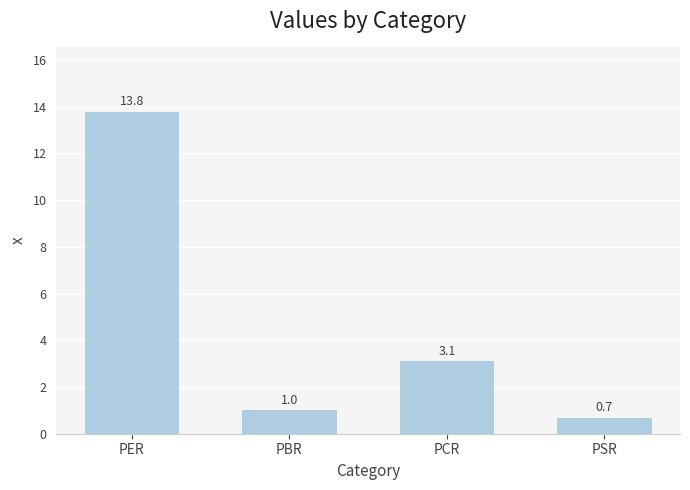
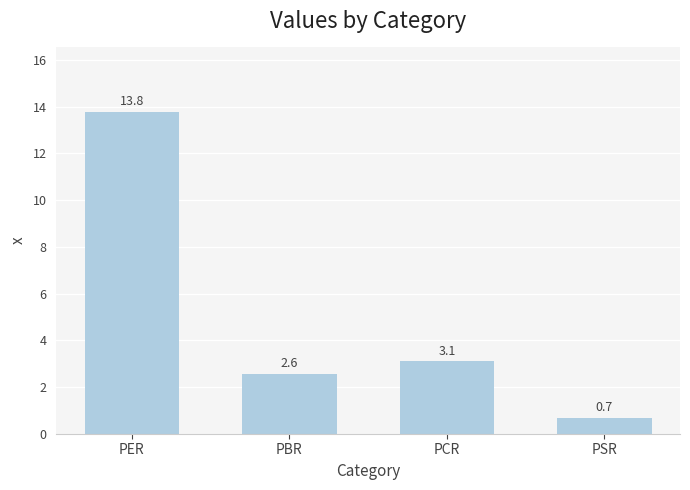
PBR: 1.0 -> 2.6
